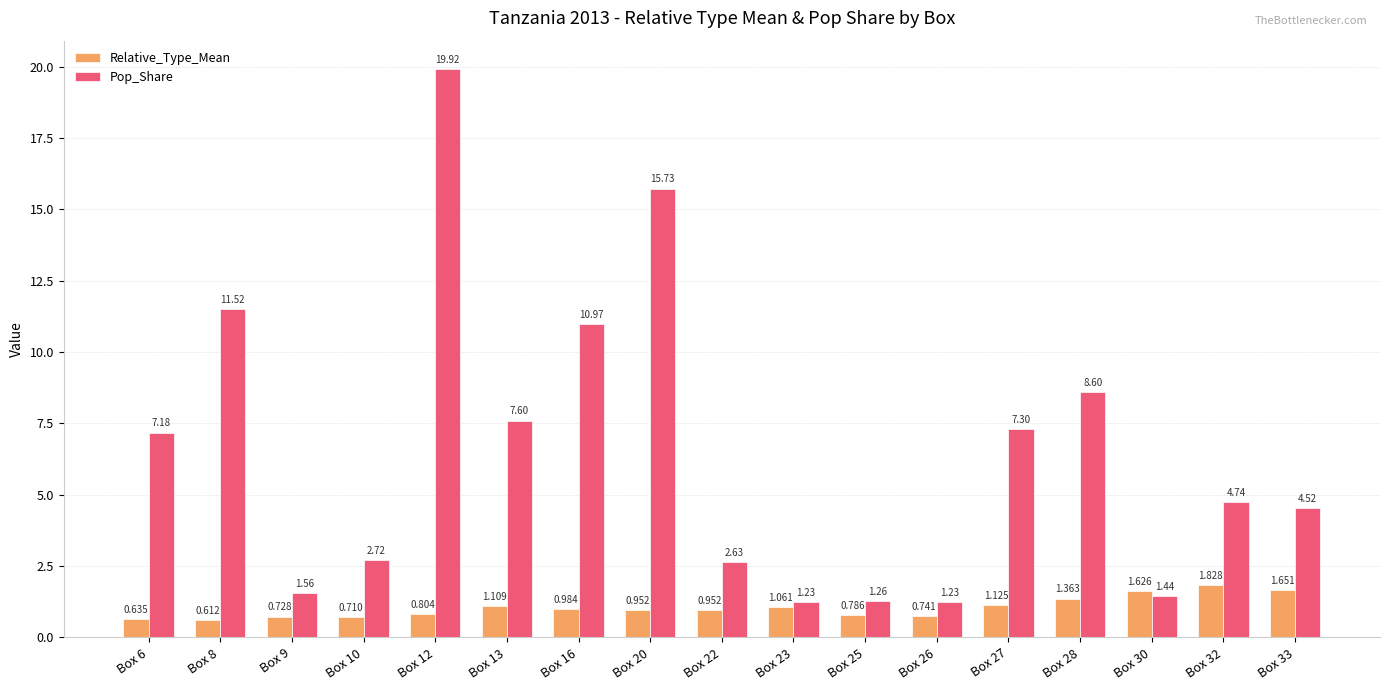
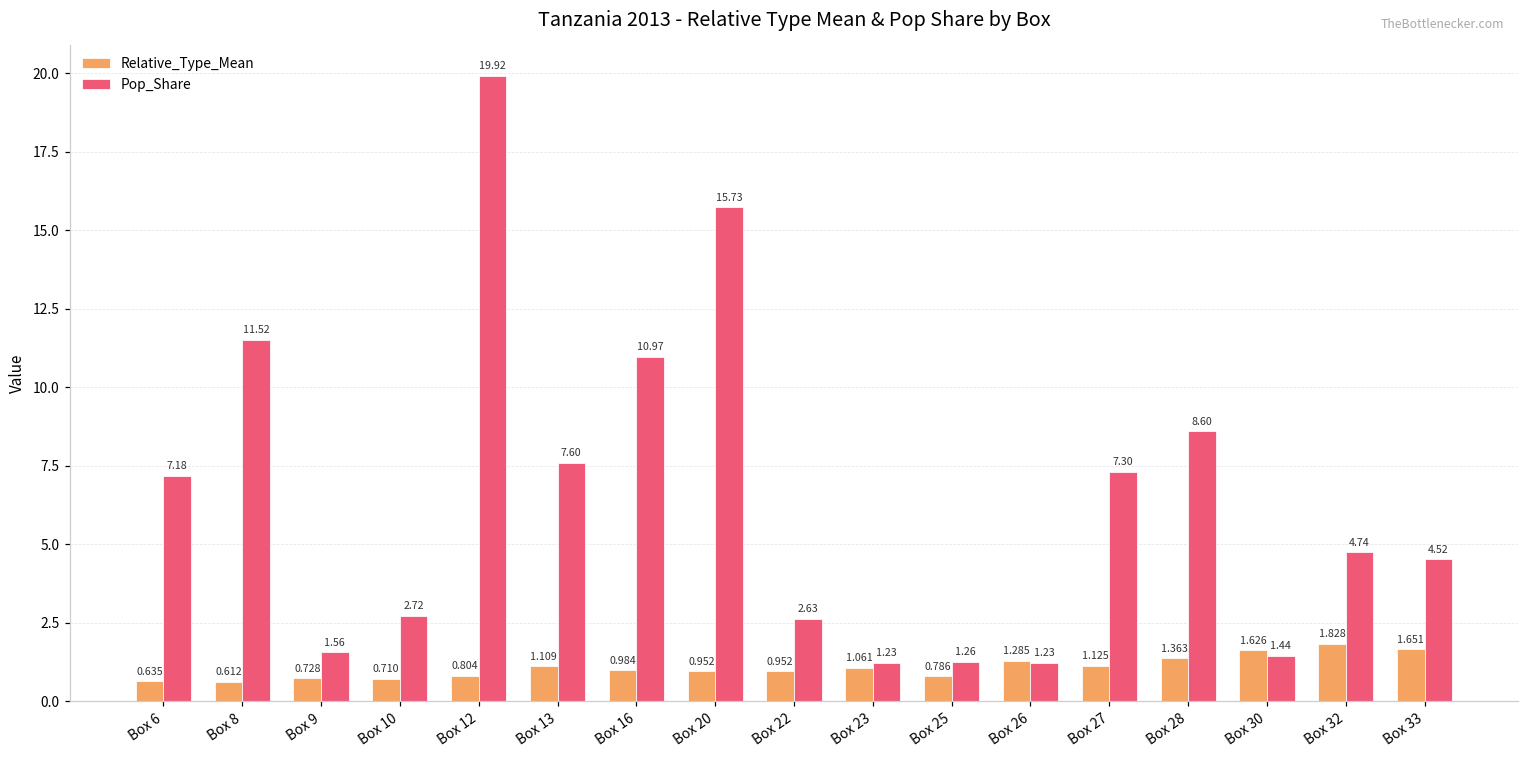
Relative_Type_Mean, Box 26: 0.741 -> 1.285
